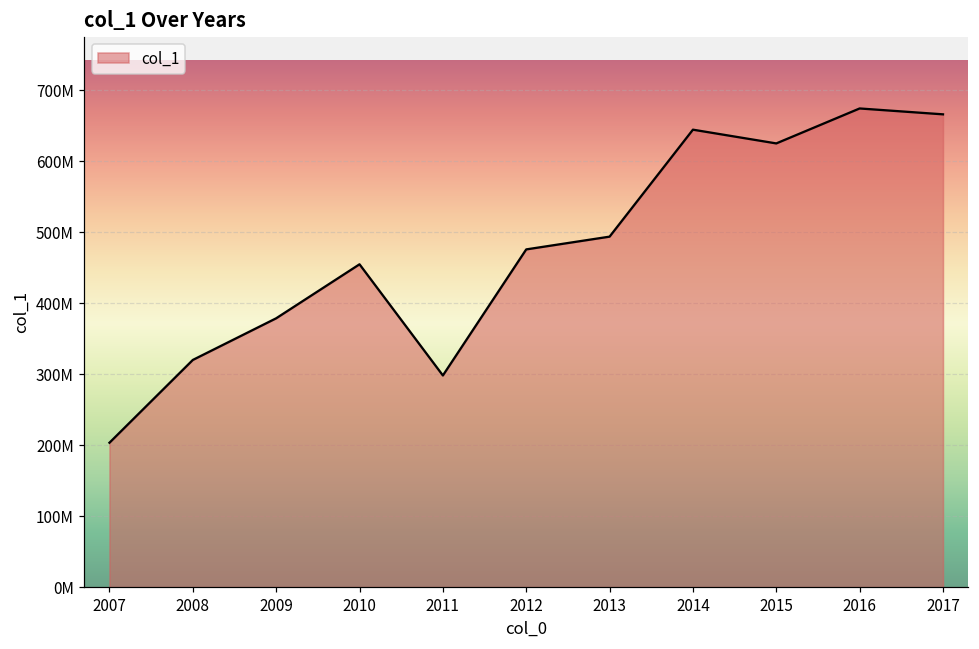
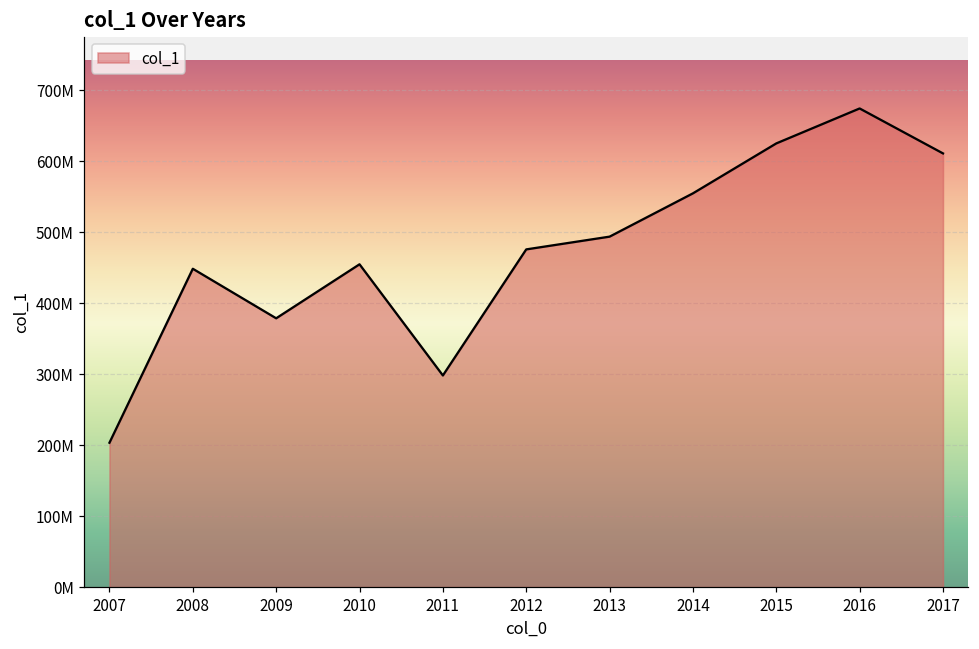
2008: 320000000 -> 450000000
2014: 640000000 -> 550000000
2017: 670000000 -> 610000000
